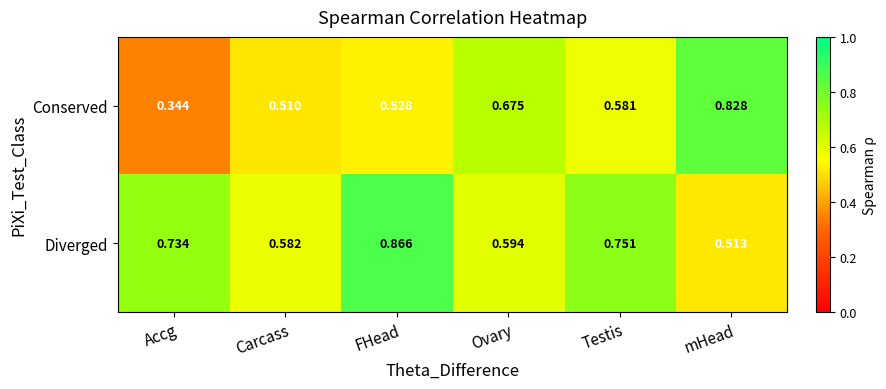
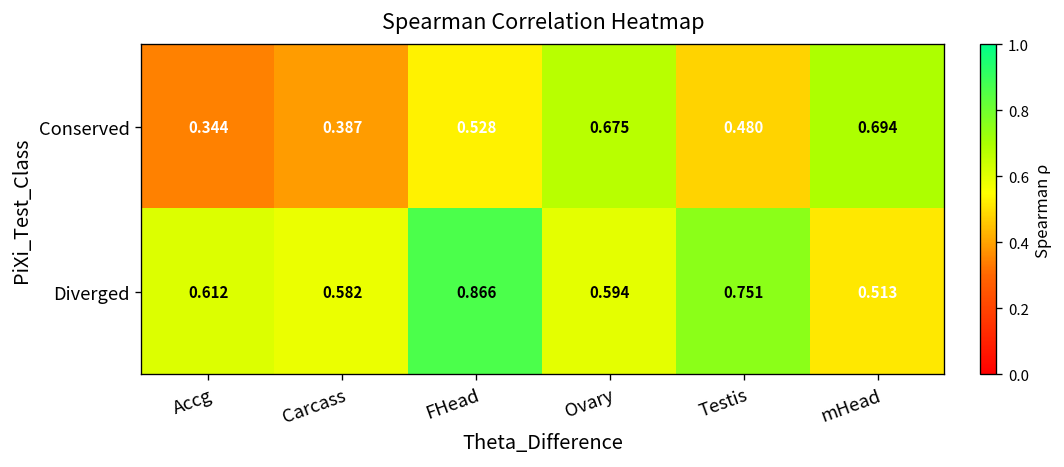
Conserved, Carcass: 0.510 -> 0.387
Conserved, Testis: 0.581 -> 0.480
Conserved, mHead: 0.828 -> 0.694
Diverged, Accg: 0.734 -> 0.612
